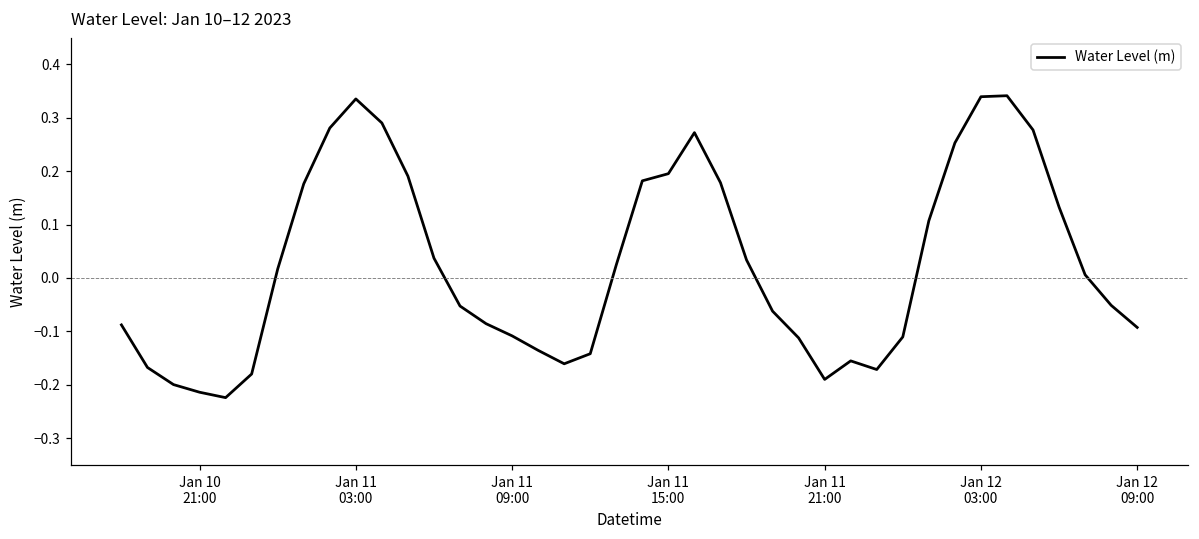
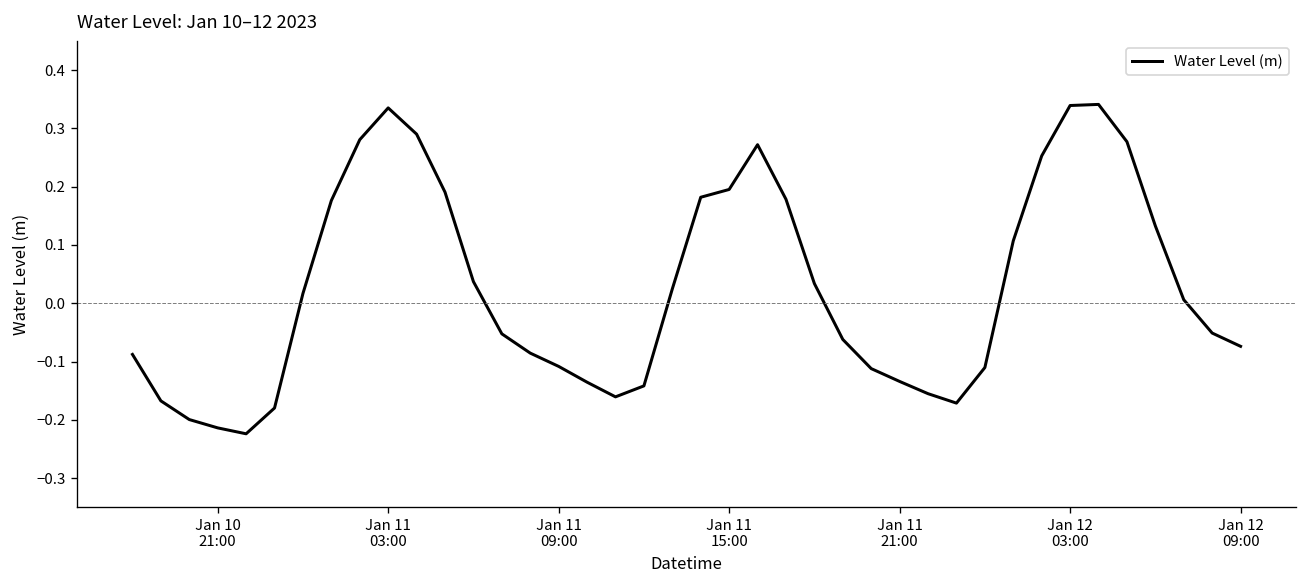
Jan 11 21:00: -0.19 -> -0.13
Jan 12 09:00: -0.09 -> -0.07
